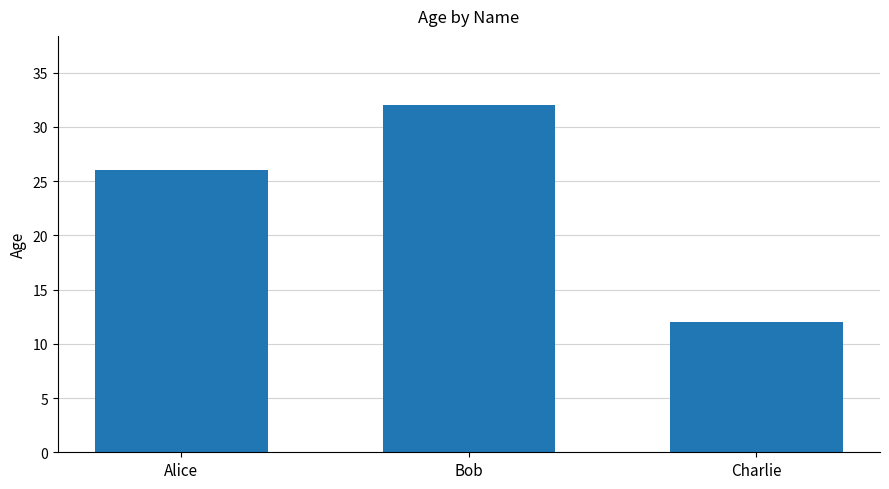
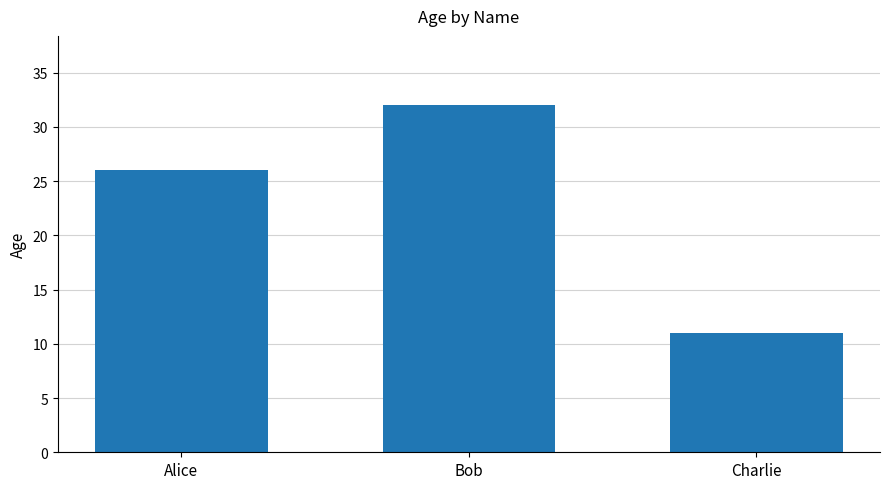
Charlie: 12 -> 11
